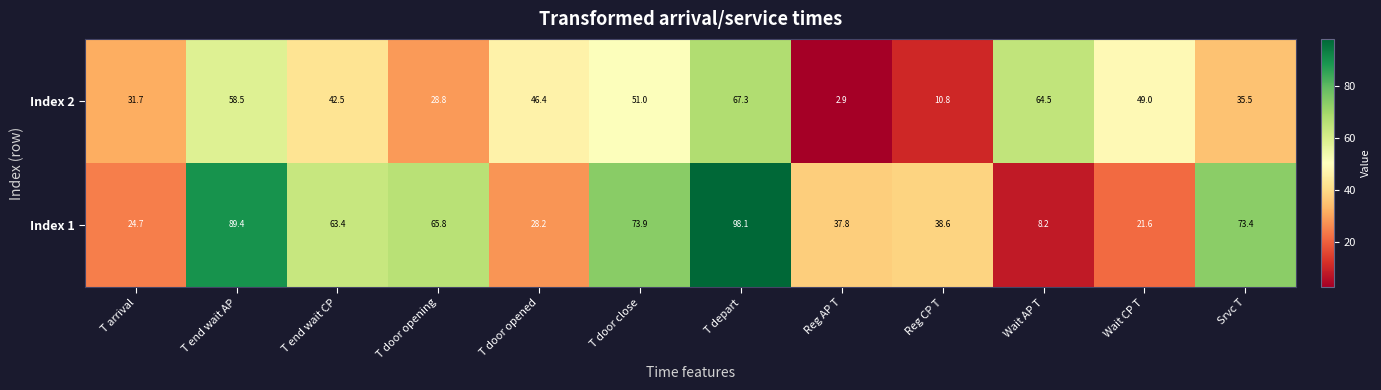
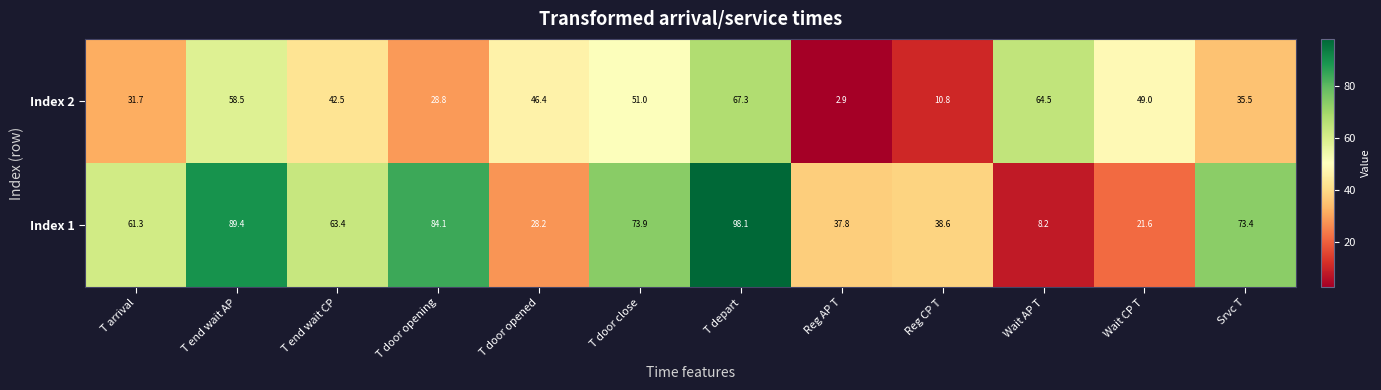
Index 1, T arrival: 24.7 -> 61.3
Index 1, T door opening: 65.8 -> 84.1
